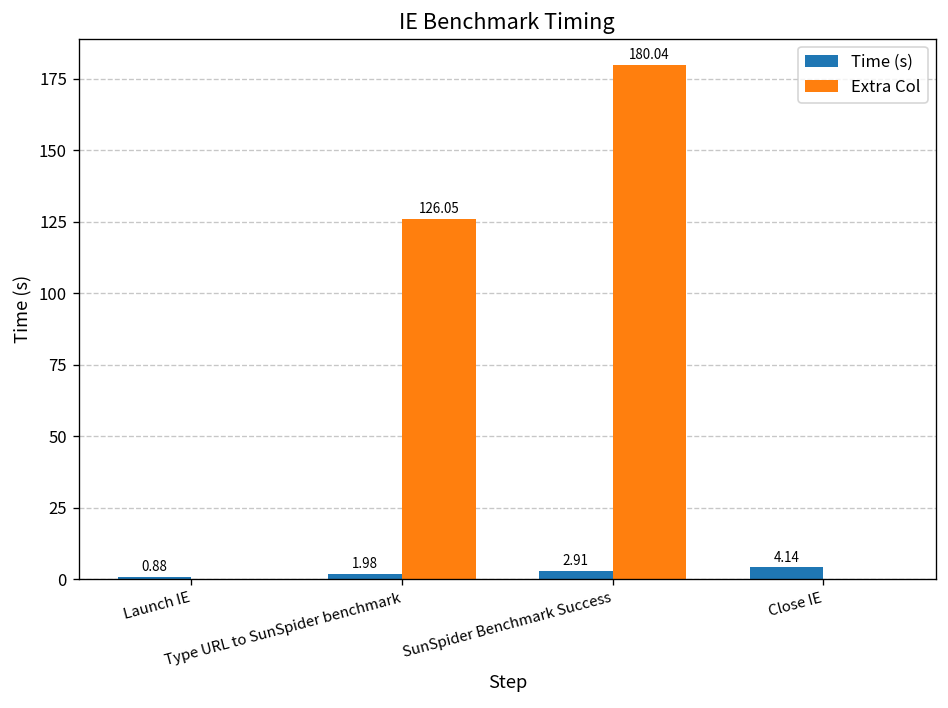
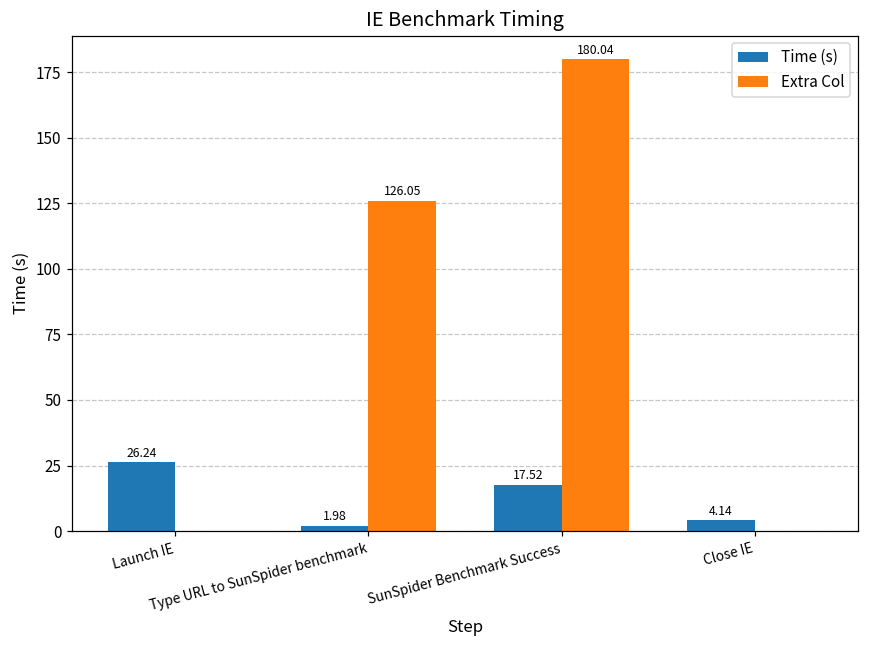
Time (s), Launch IE: 0.88 -> 26.24
Time (s), SunSpider Benchmark Success: 2.91 -> 17.52
